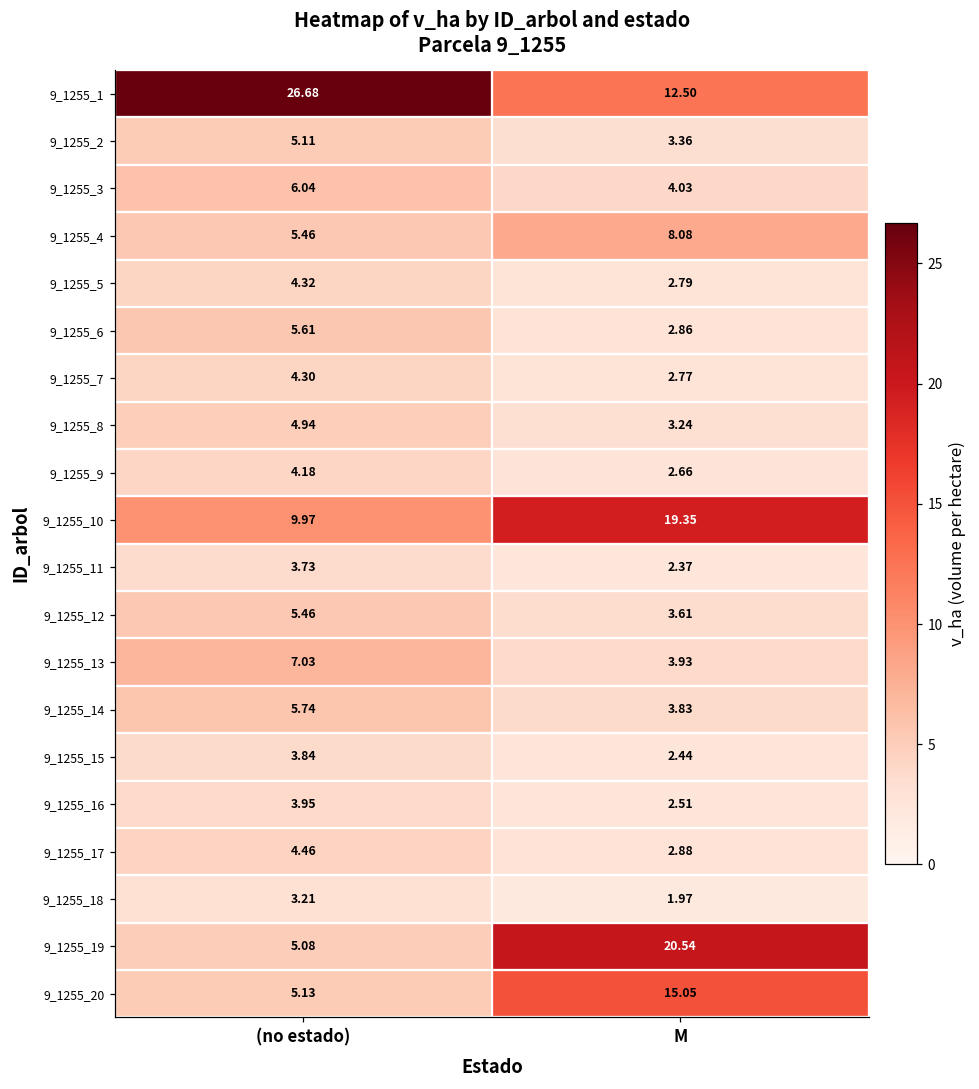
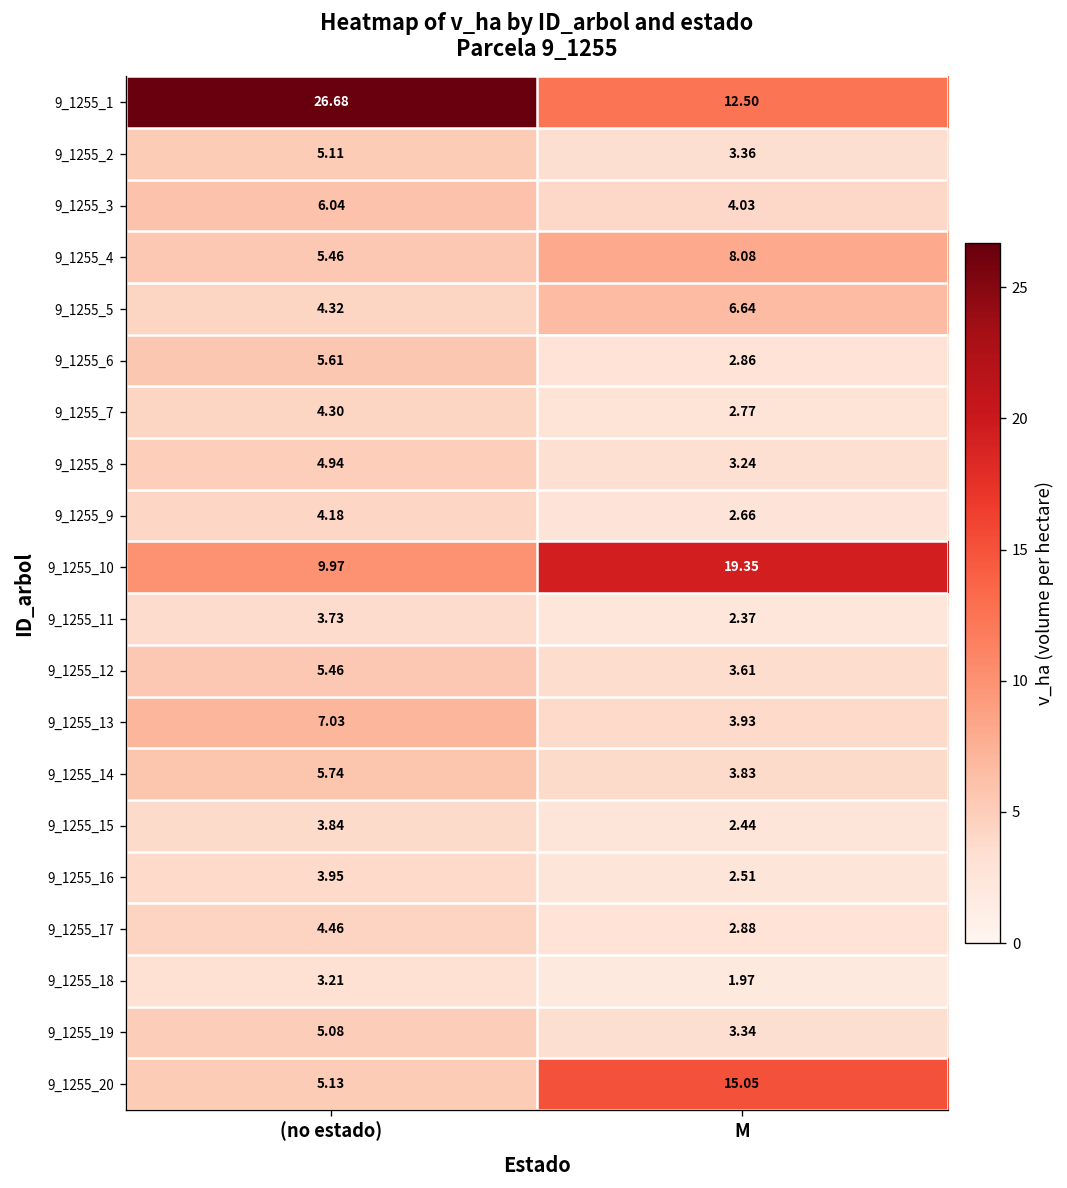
9_1255_5, M: 2.79 -> 6.64
9_1255_19, M: 20.54 -> 3.34
